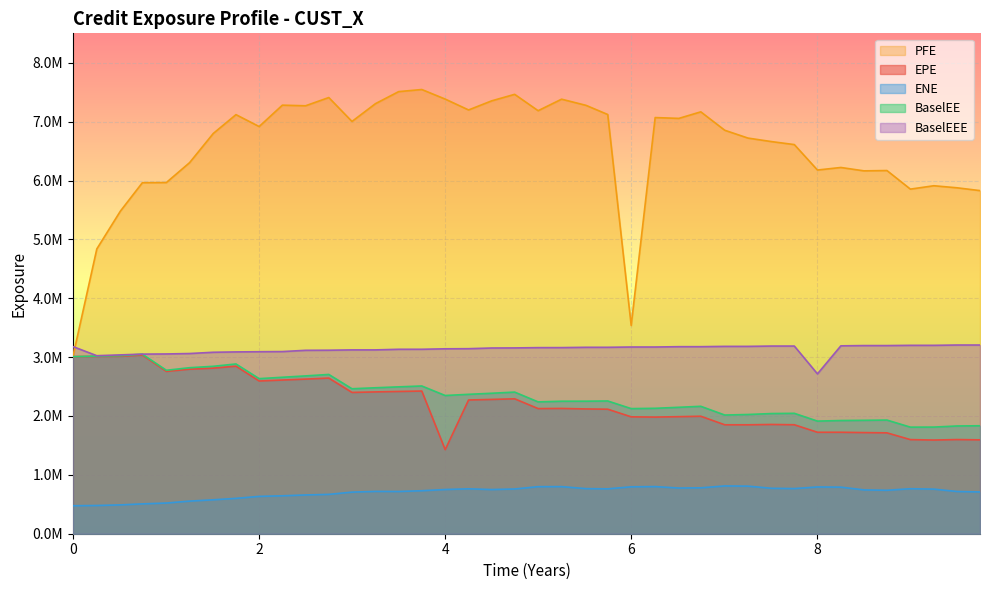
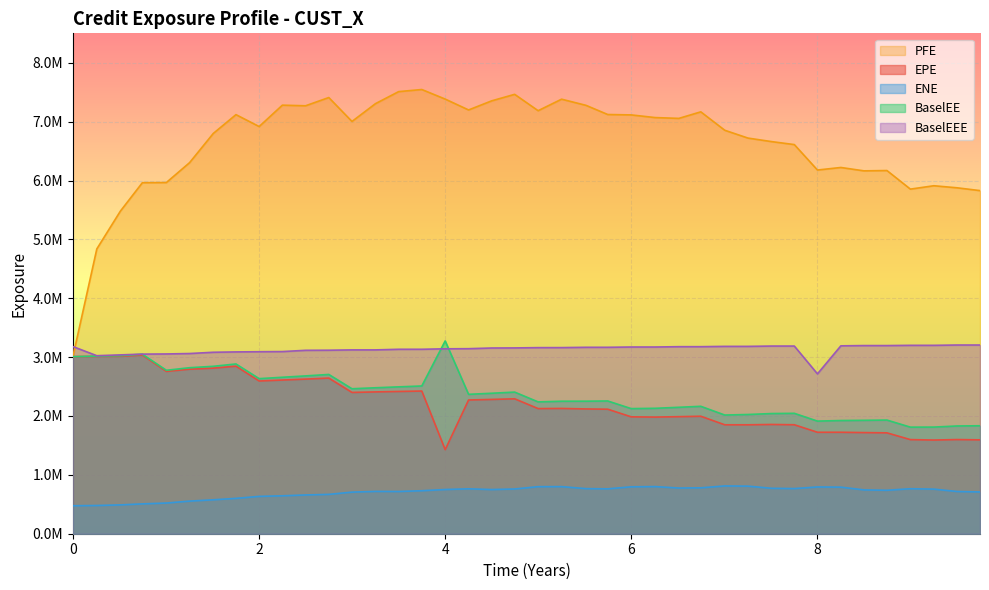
BaselEE, 4: 2300000 -> 3300000
PFE, 6: 3500000 -> 7100000
